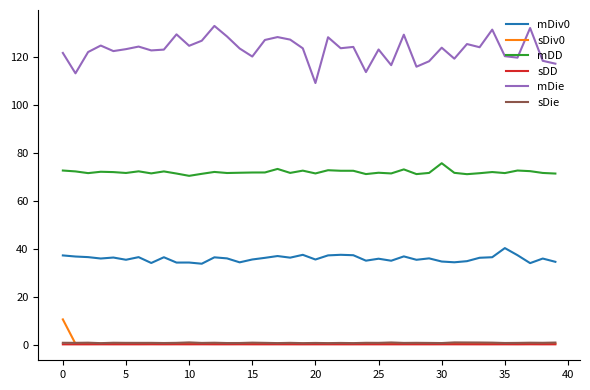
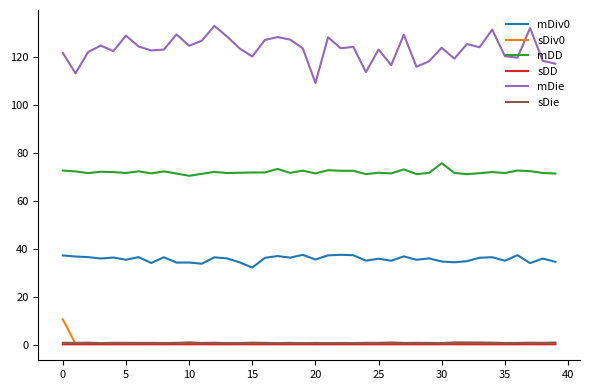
mDie, 5: 123 -> 129
mDiv0, 15: 36 -> 32
mDiv0, 35: 40 -> 35
